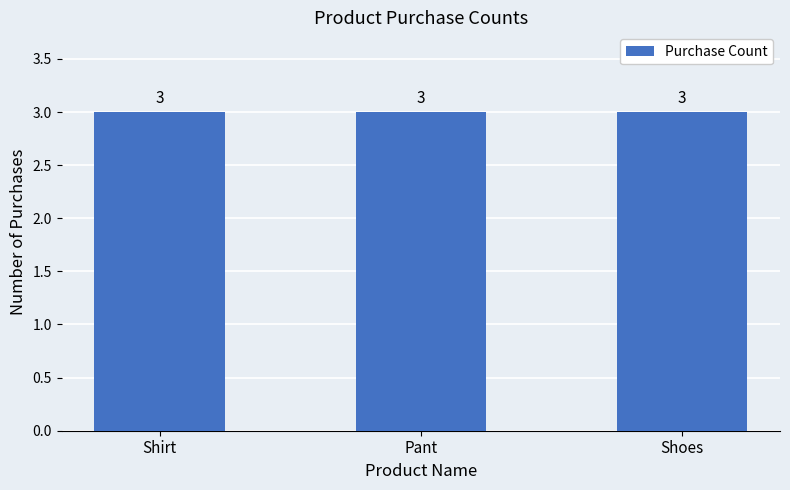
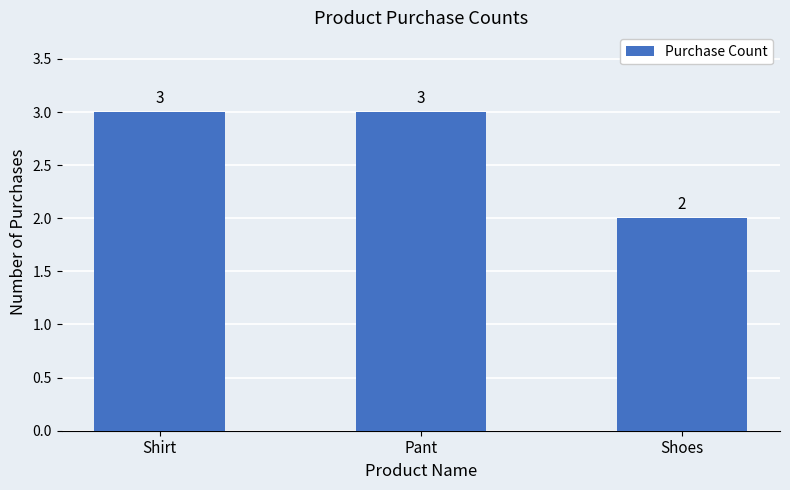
Shoes: 3 -> 2
